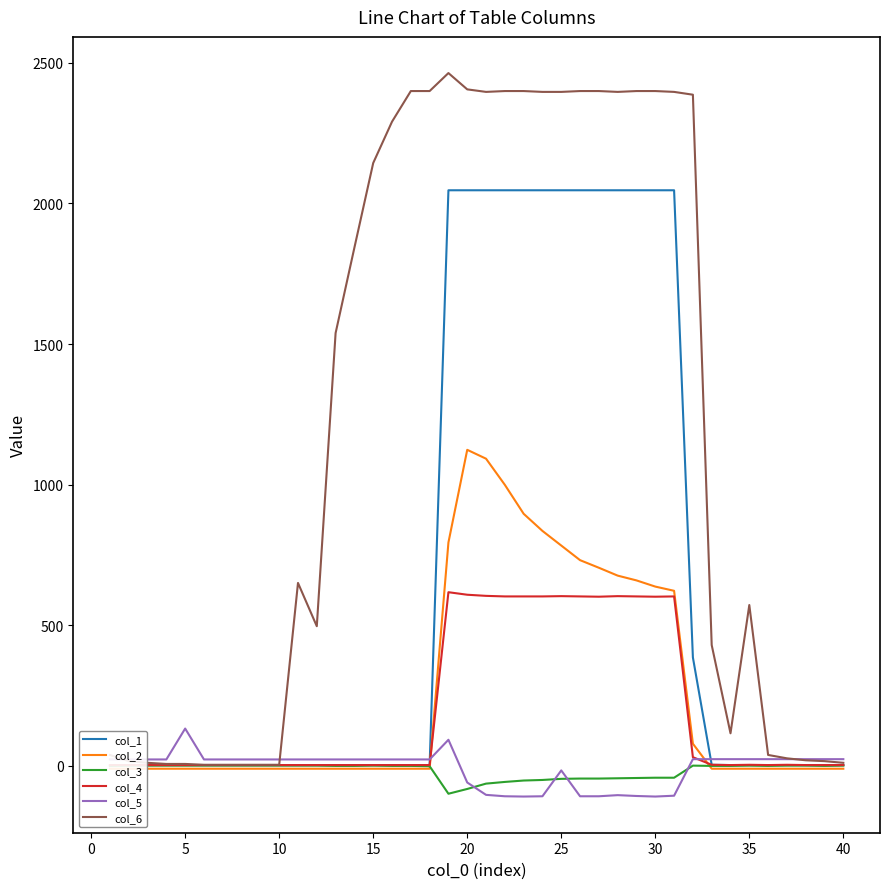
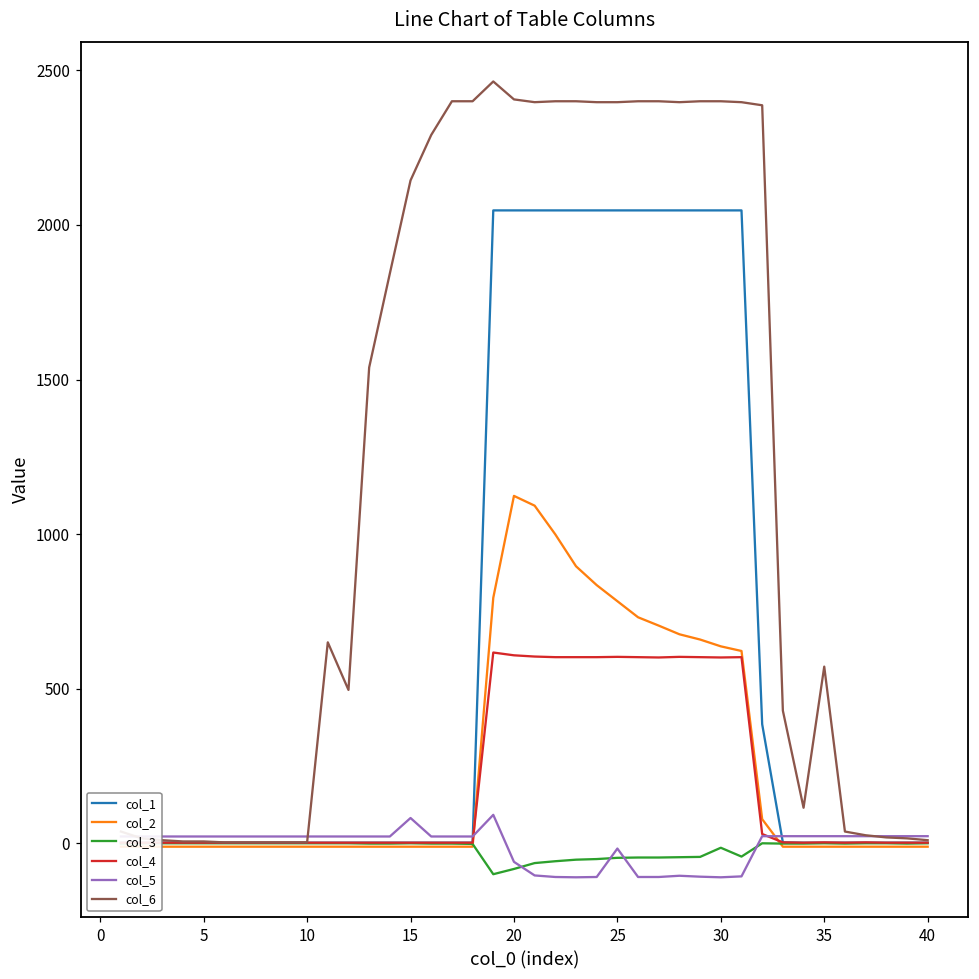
col_5, 5: 130 -> 20
col_5, 15: 20 -> 80
col_3, 30: -40 -> -10
